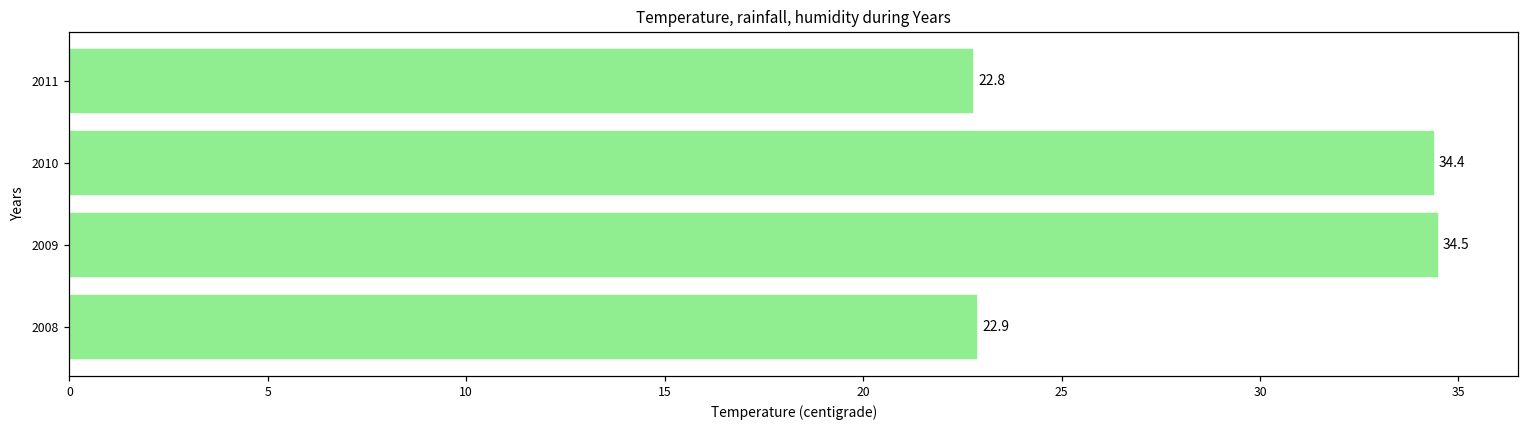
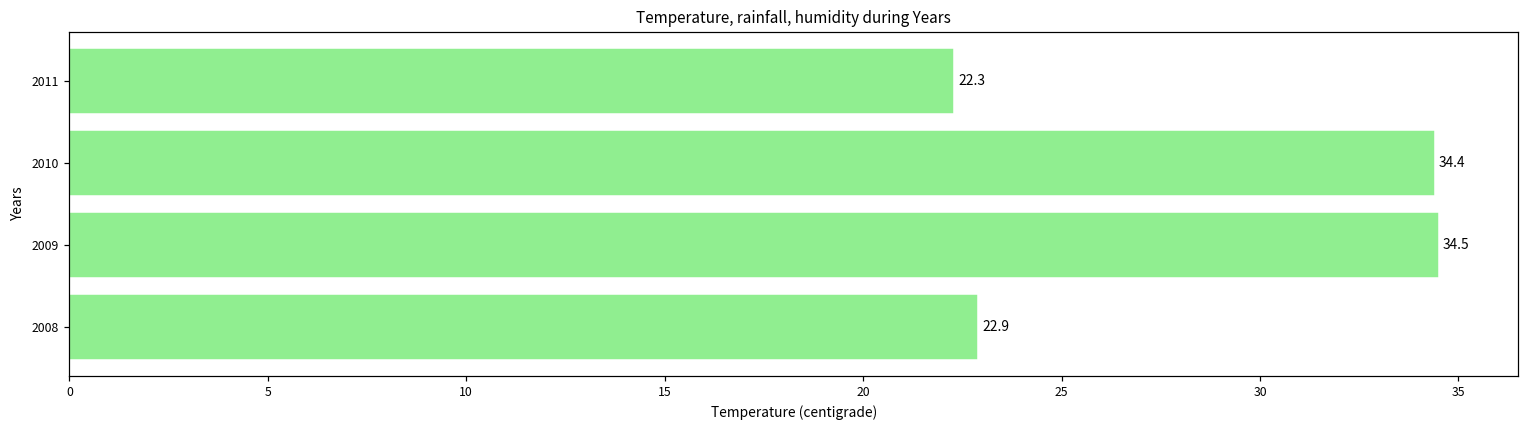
2011: 22.8 -> 22.3
